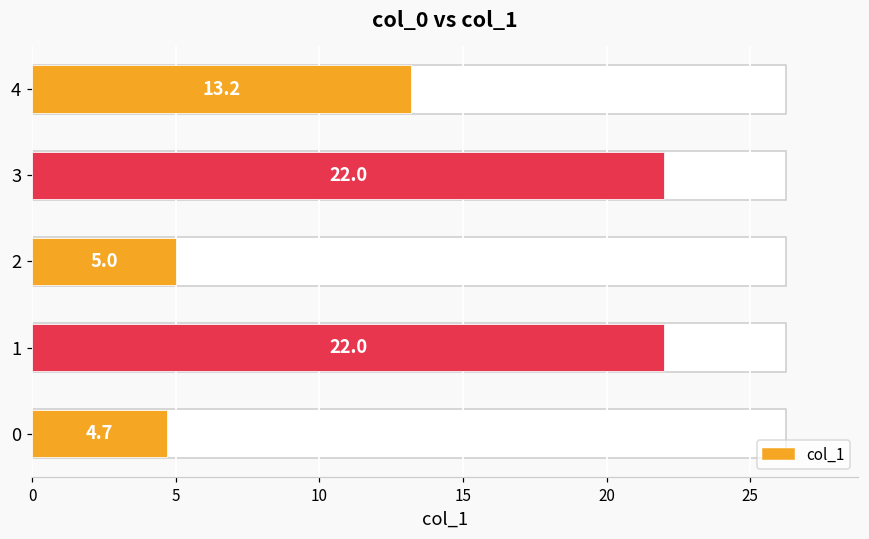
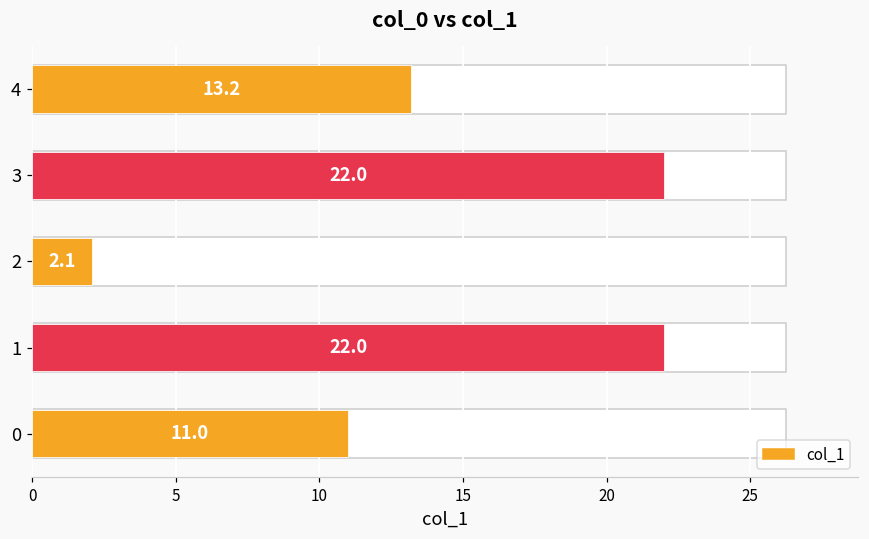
2: 5.0 -> 2.1
0: 4.7 -> 11.0
